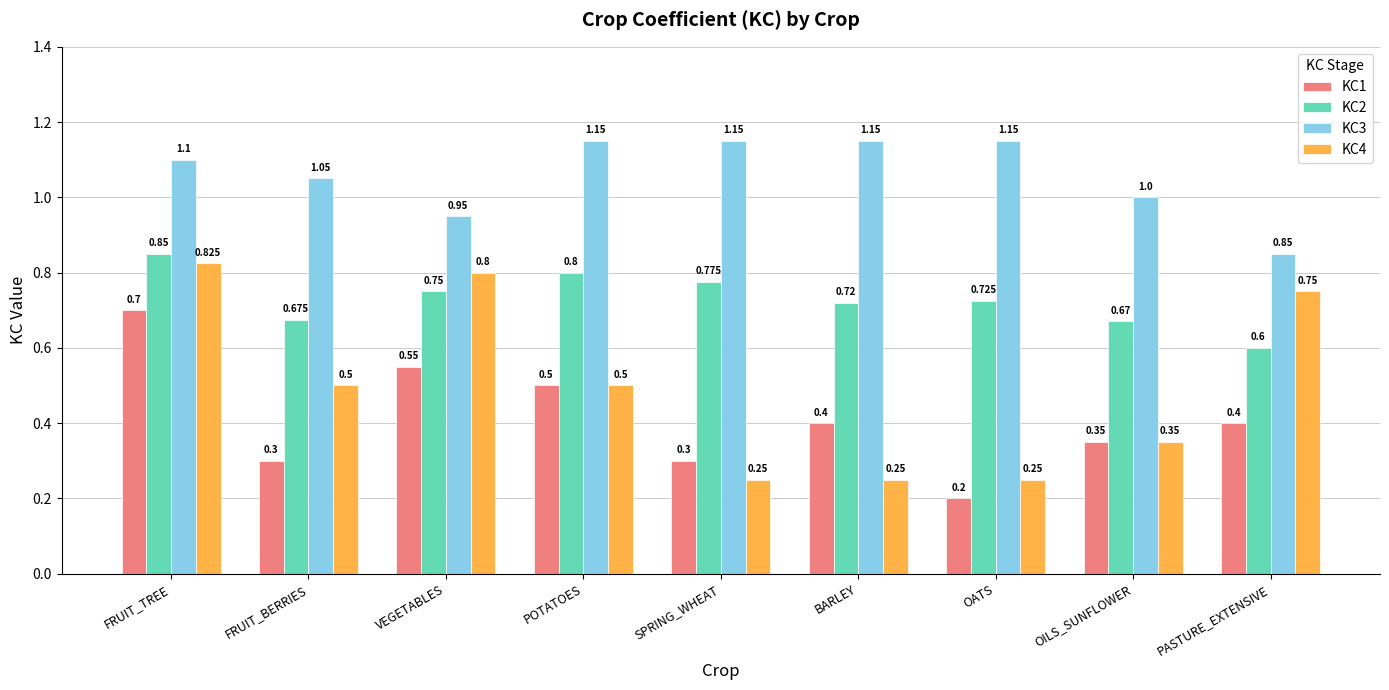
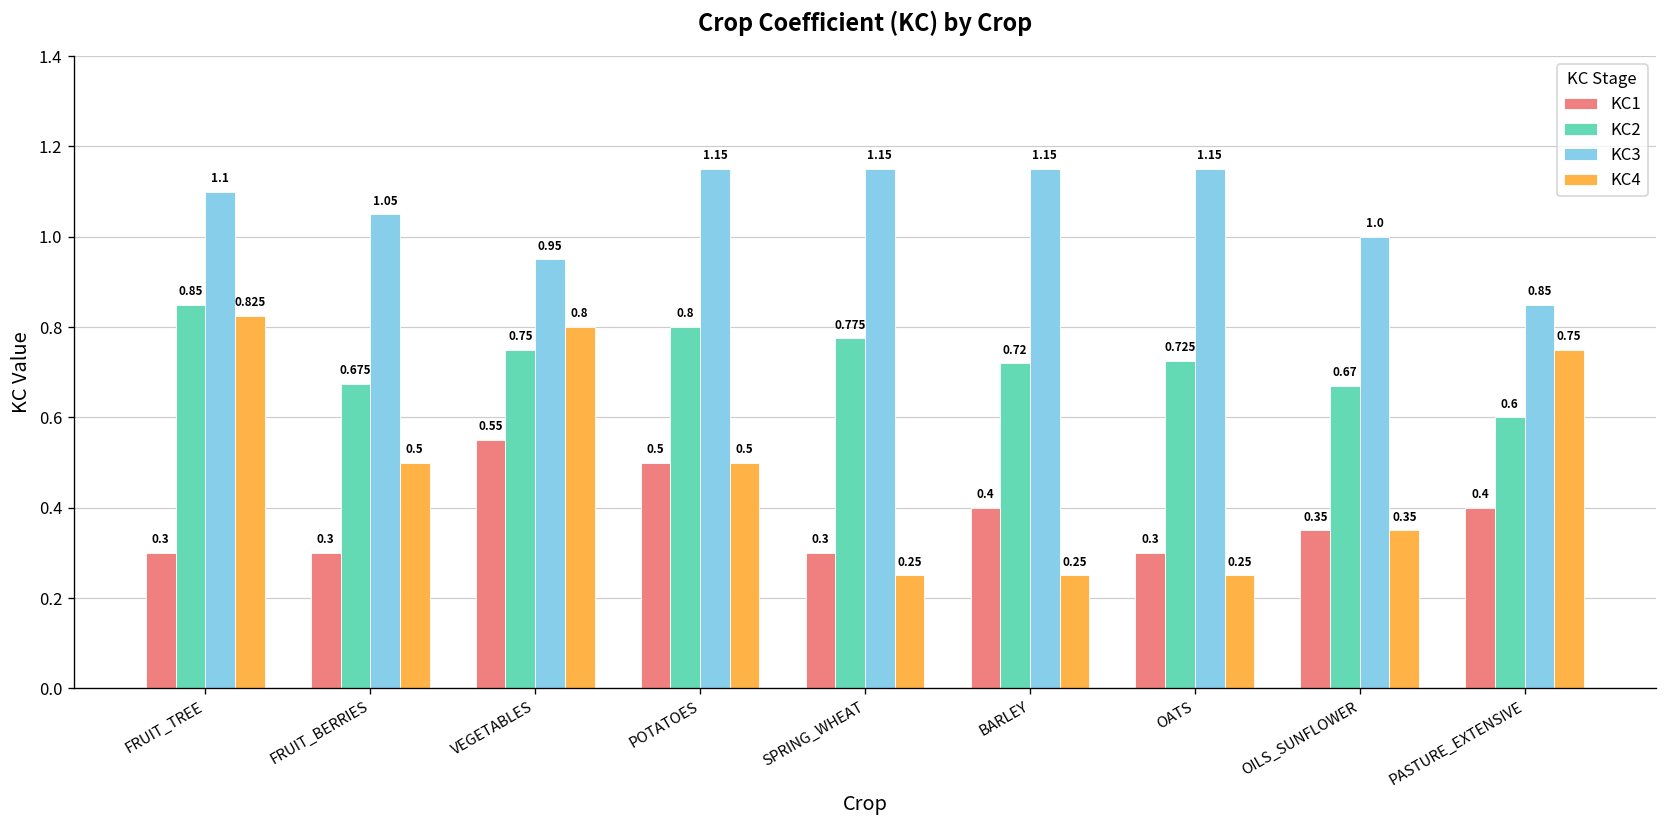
KC1, FRUIT_TREE: 0.7 -> 0.3
KC1, OATS: 0.2 -> 0.3
